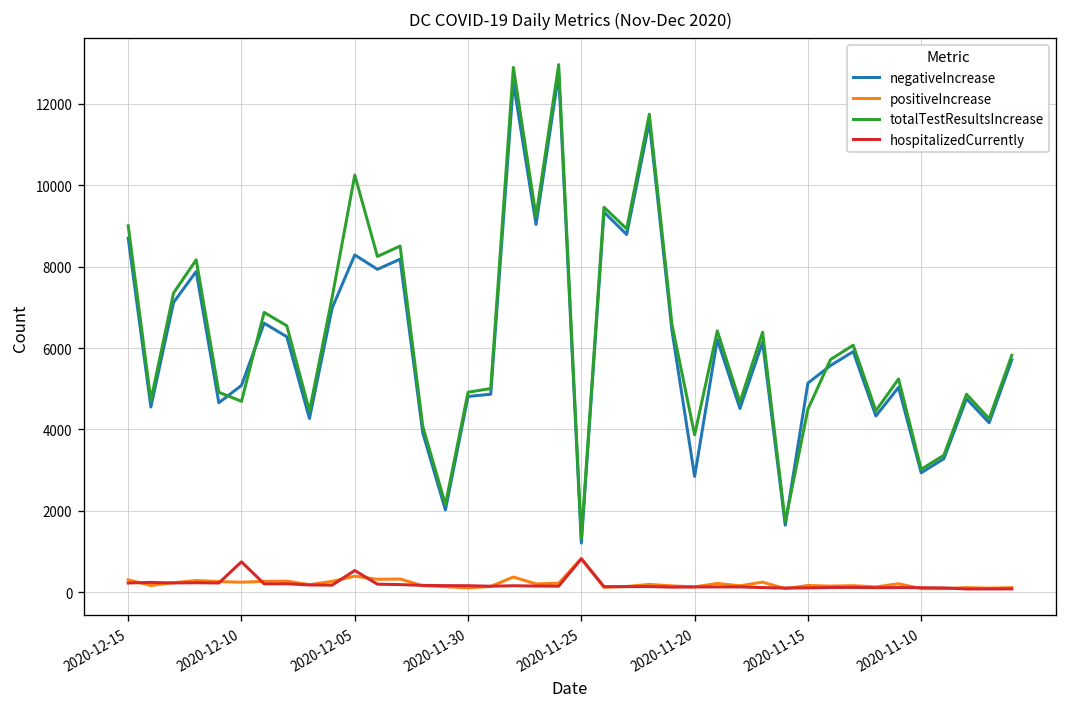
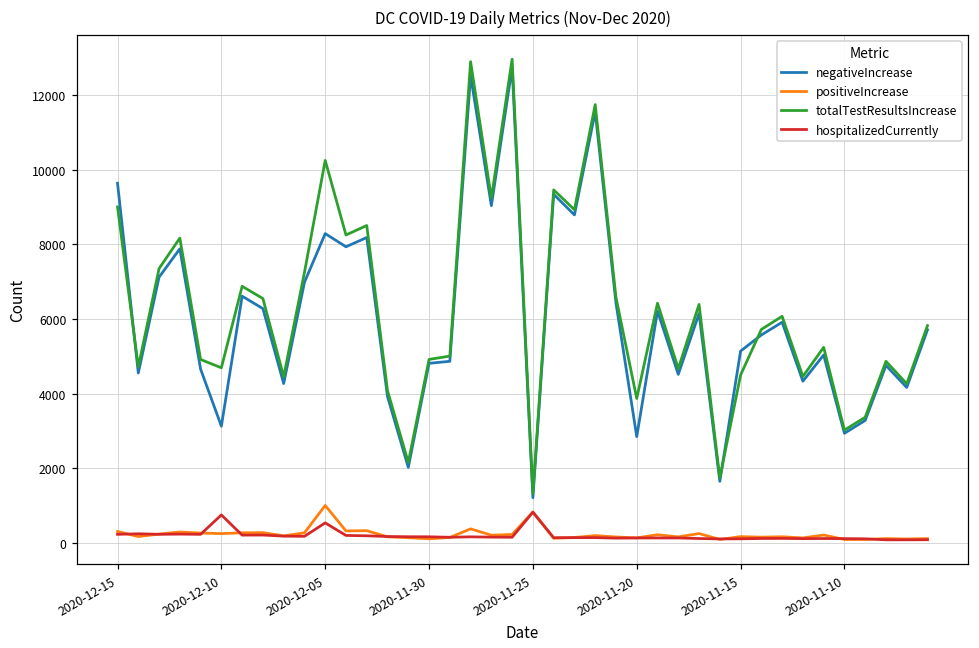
negativeIncrease, 2020-12-15: 8700 -> 9600
negativeIncrease, 2020-12-10: 5100 -> 3100
positiveIncrease, 2020-12-05: 400 -> 1000
